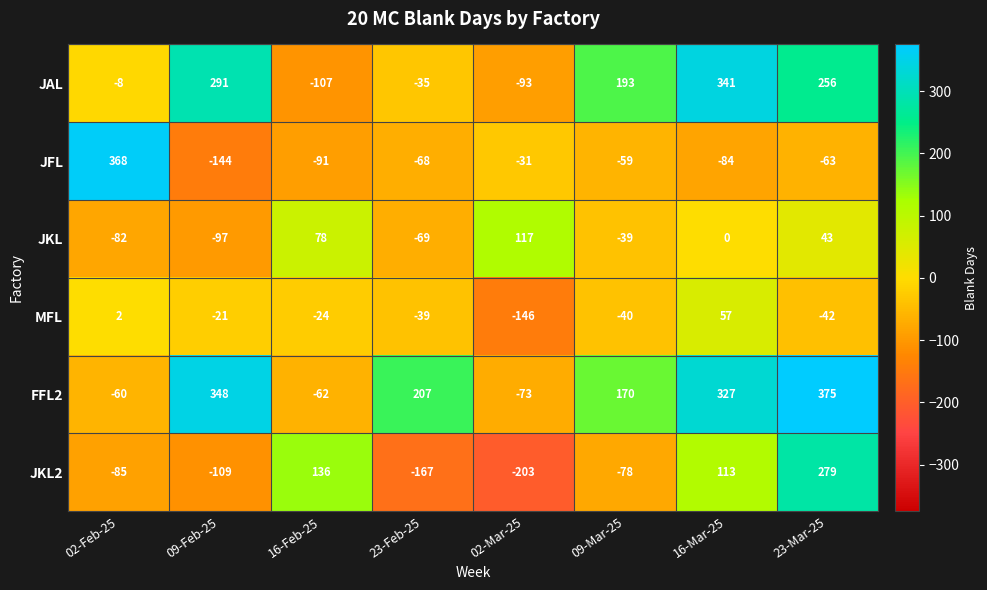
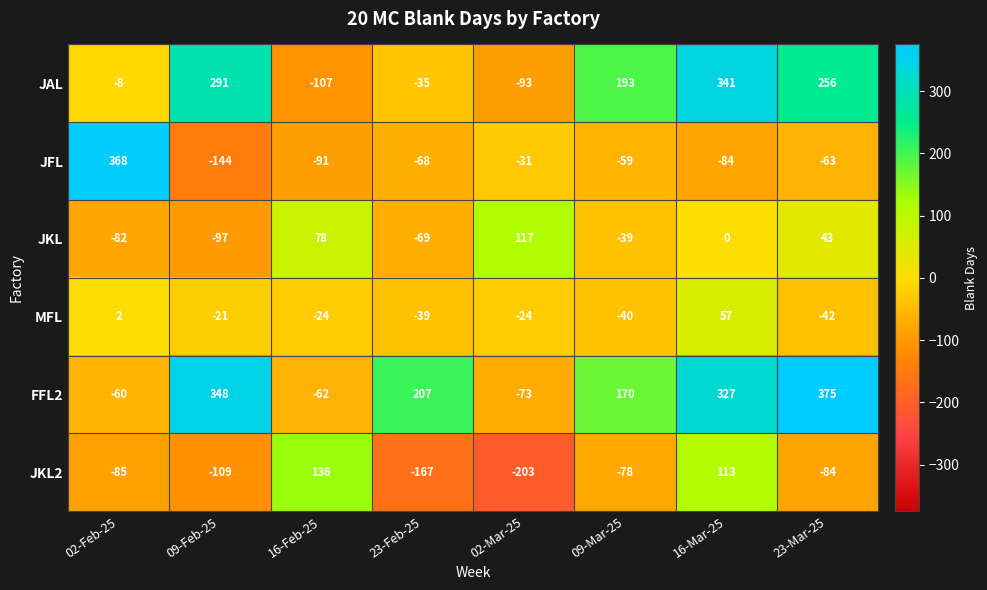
MFL, 02-Mar-25: -146 -> -24
JKL2, 23-Mar-25: 279 -> -84
